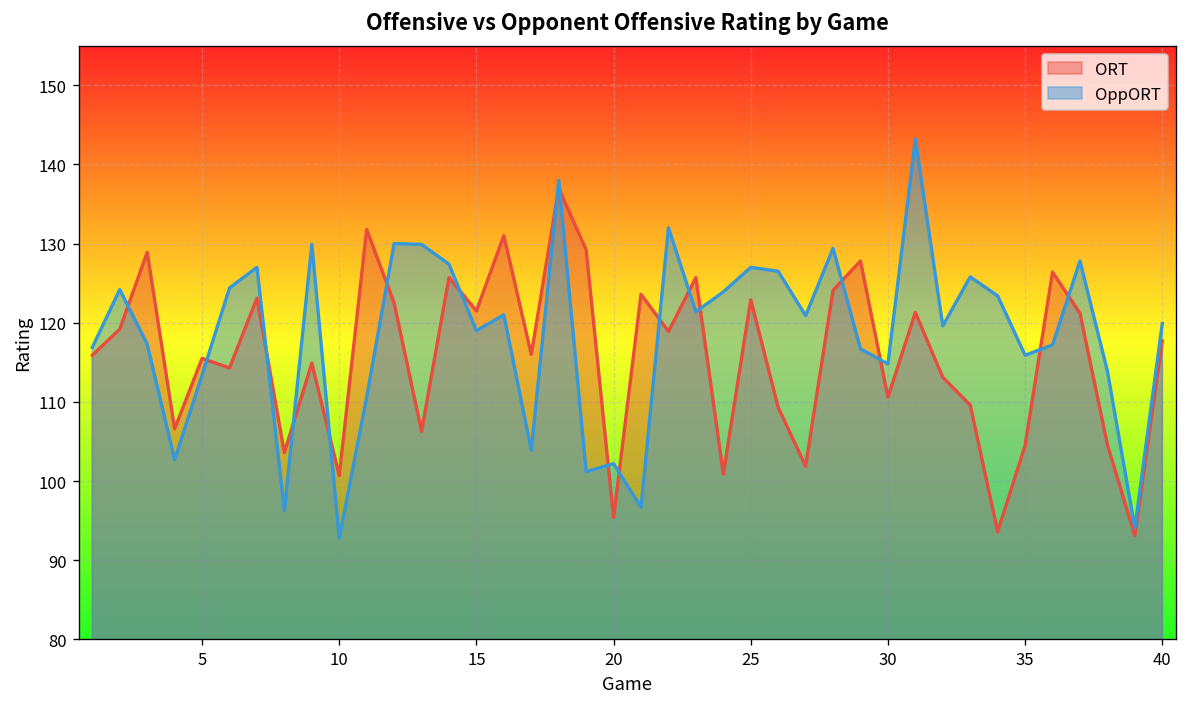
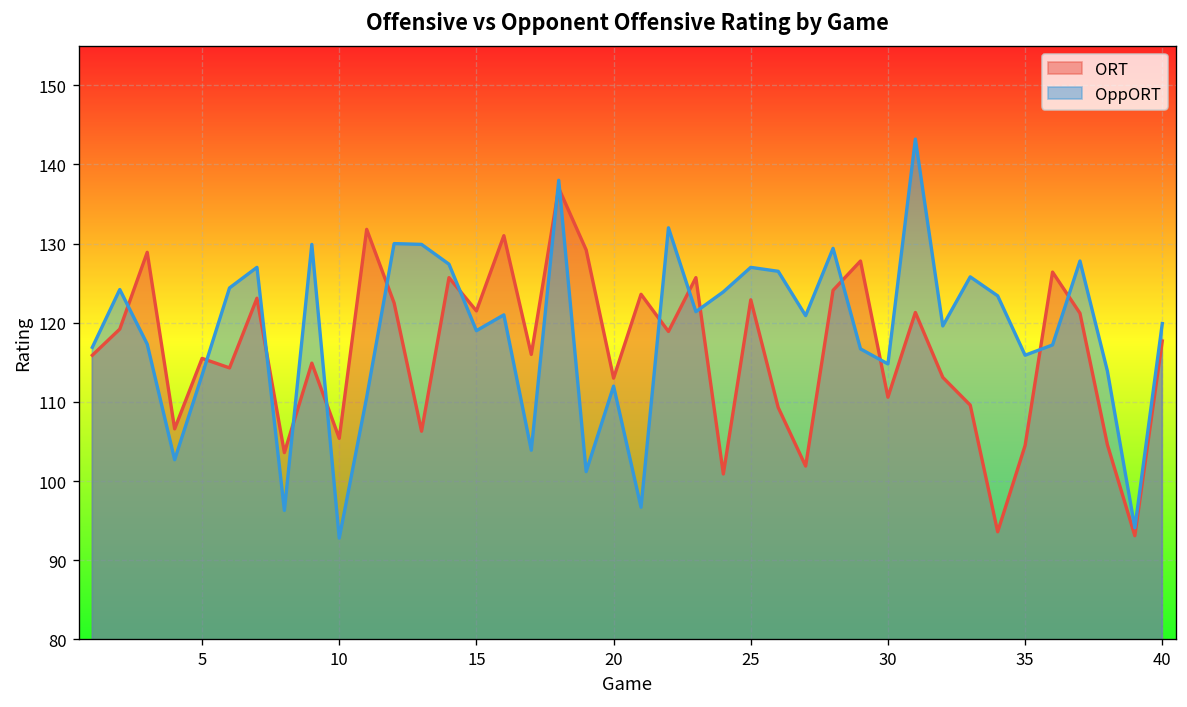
ORT, 10: 101 -> 105
ORT, 20: 95 -> 113
OppORT, 20: 102 -> 112
